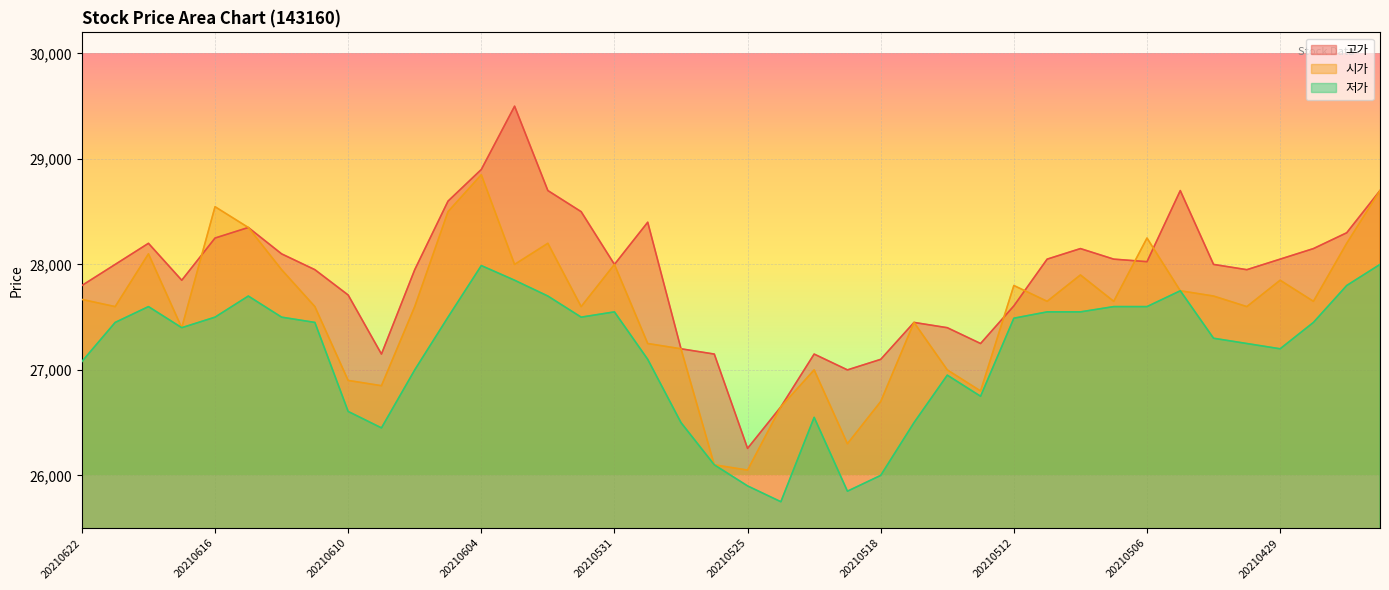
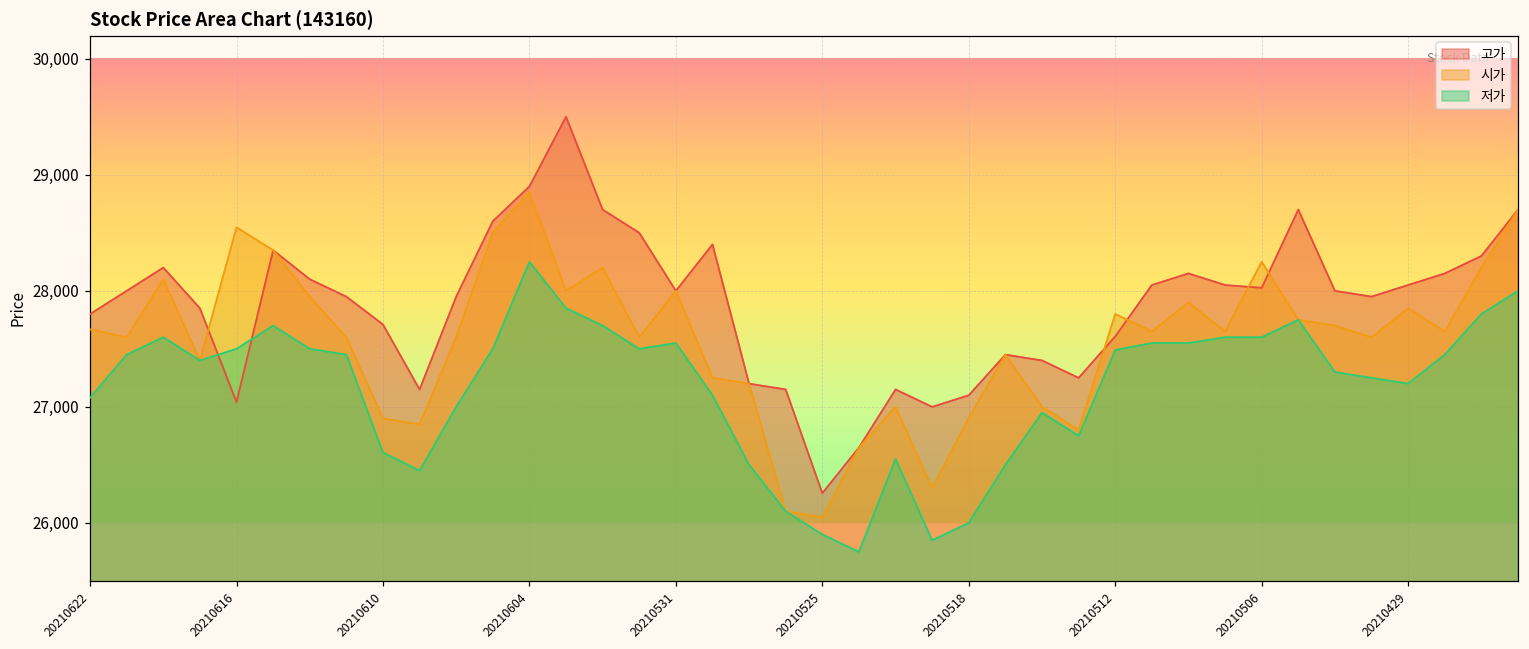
고가, 20210616: 28,250 -> 27,040
저가, 20210604: 27,990 -> 28,250
시가, 20210518: 26,700 -> 26,900
